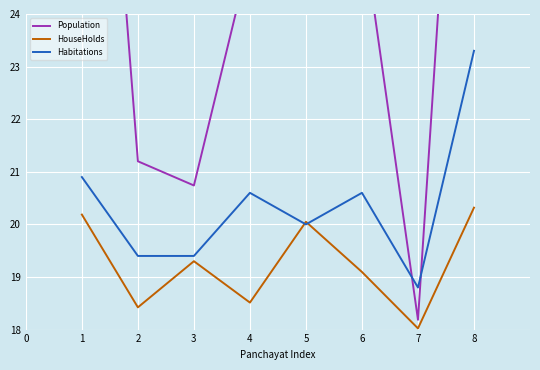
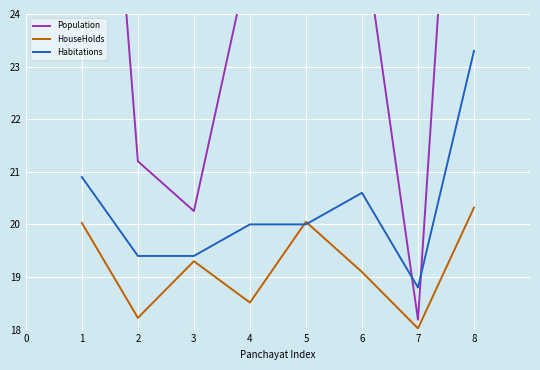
HouseHolds, 1: 20.2 -> 20.0
HouseHolds, 2: 18.4 -> 18.2
Population, 3: 20.7 -> 20.3
Habitations, 4: 20.6 -> 20.0
